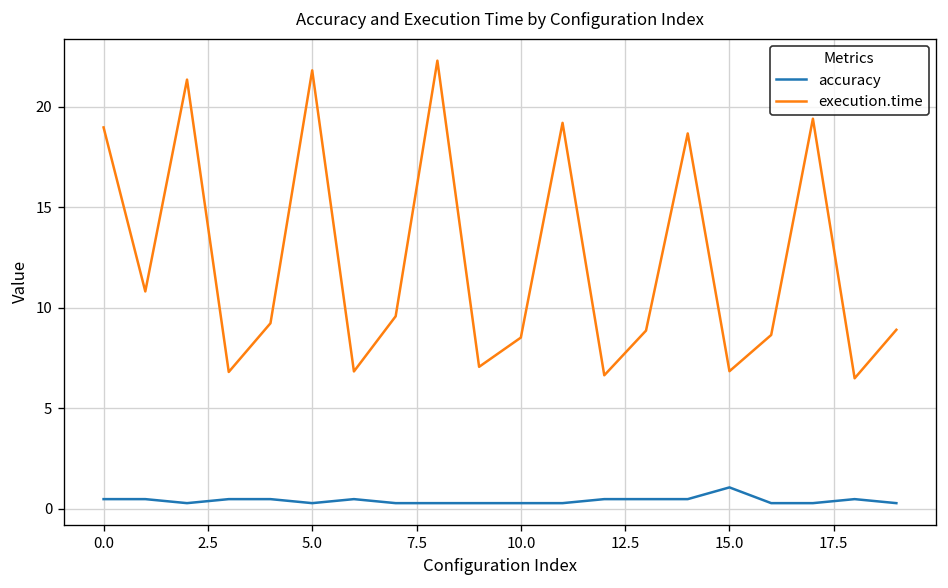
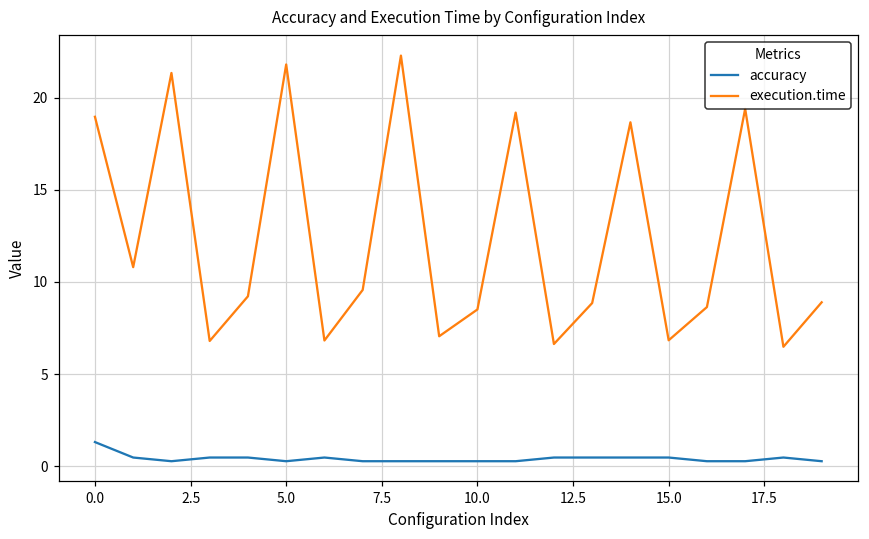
accuracy, 0.0: 0.5 -> 1.3
accuracy, 15.0: 1.1 -> 0.5
